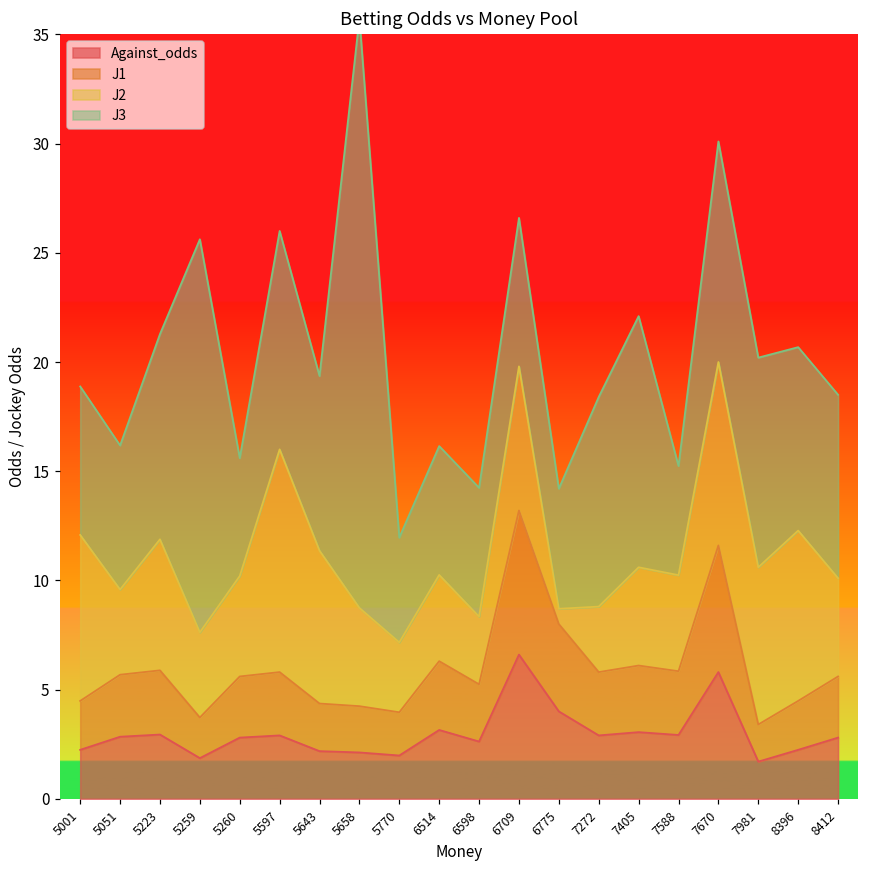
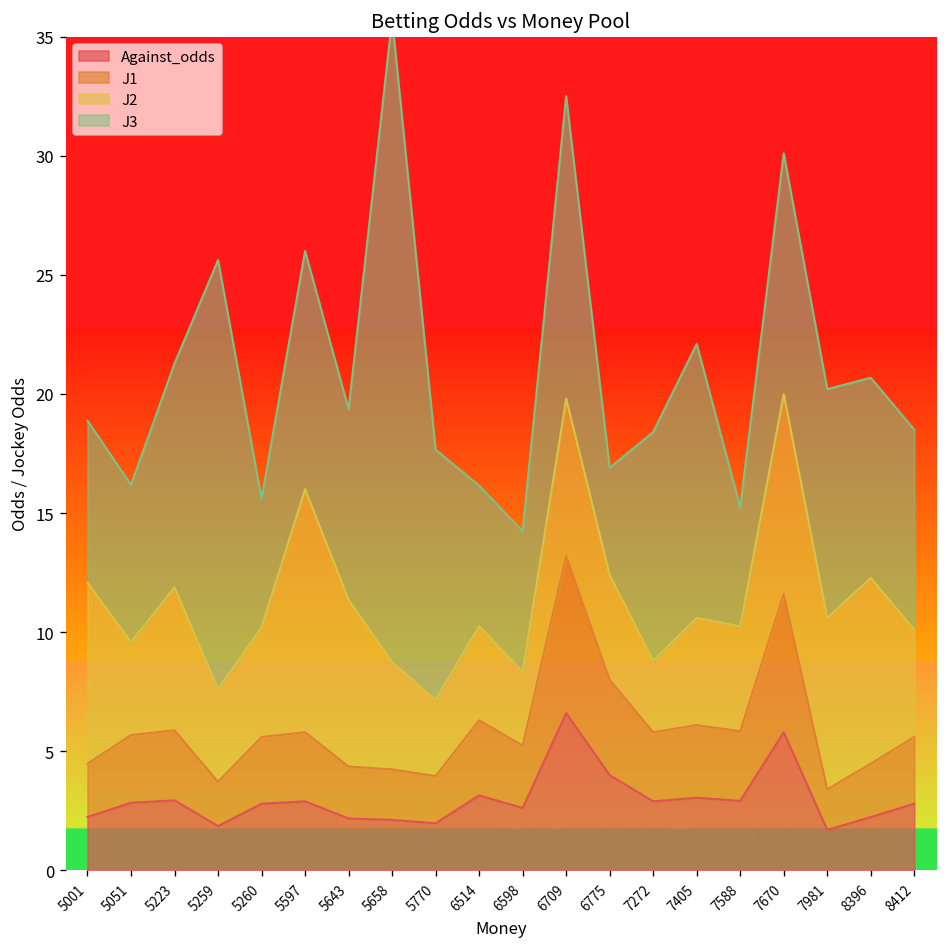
J3, 5770: 4.8 -> 10.5
J3, 6709: 6.8 -> 12.7
J2, 6775: 0.7 -> 4.4
J3, 6775: 5.5 -> 4.5
